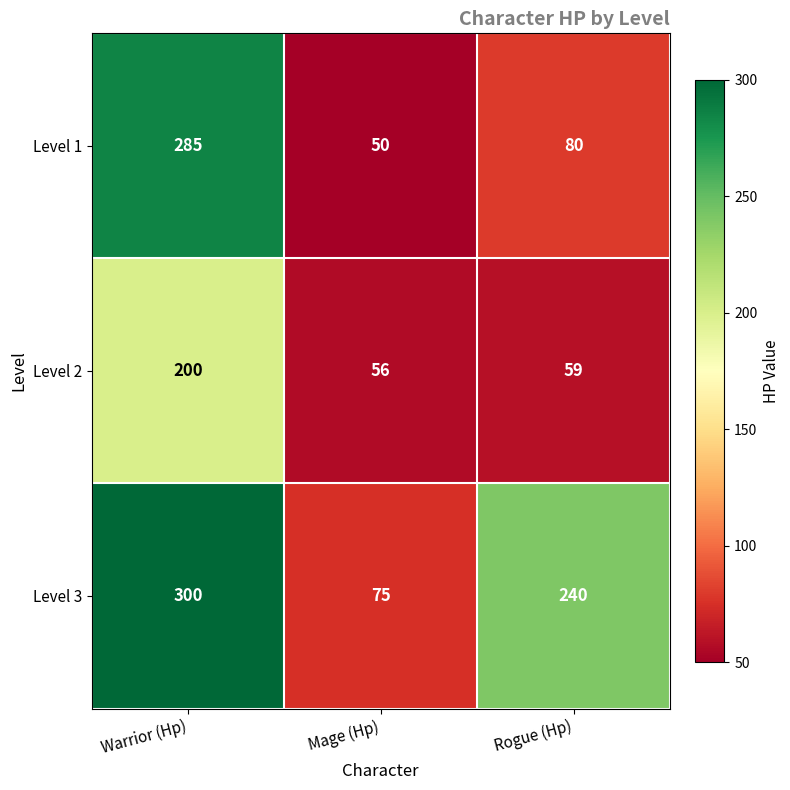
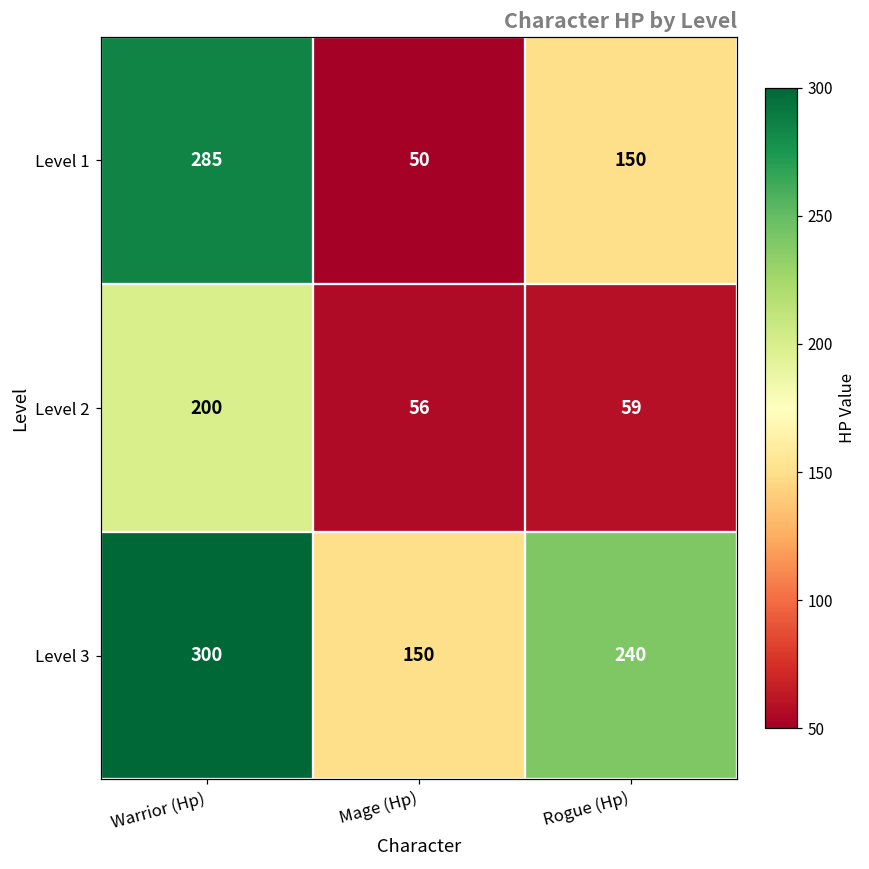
Level 1, Rogue (Hp): 80 -> 150
Level 3, Mage (Hp): 75 -> 150
